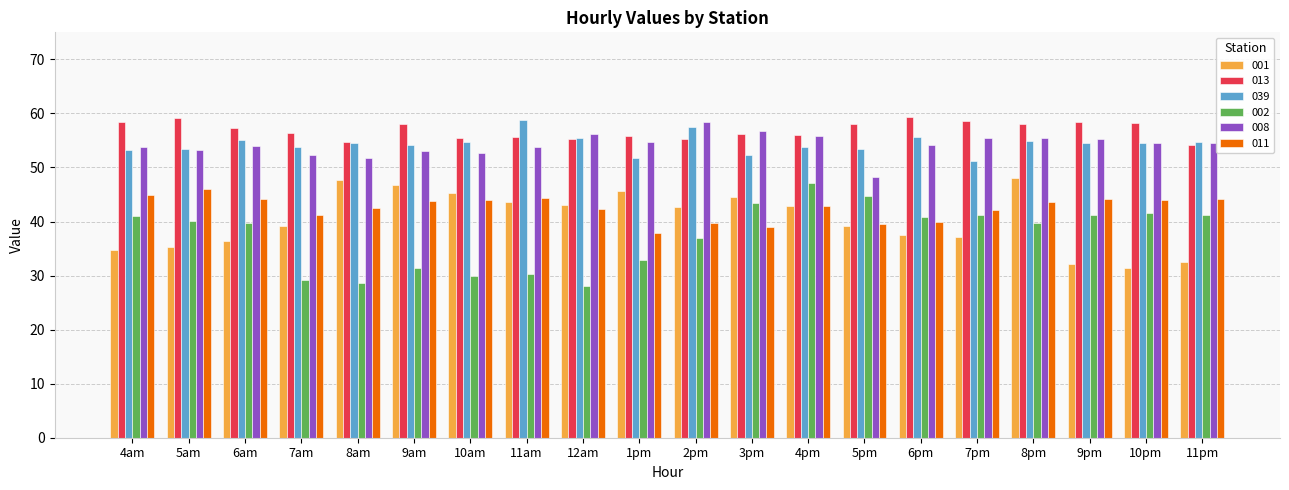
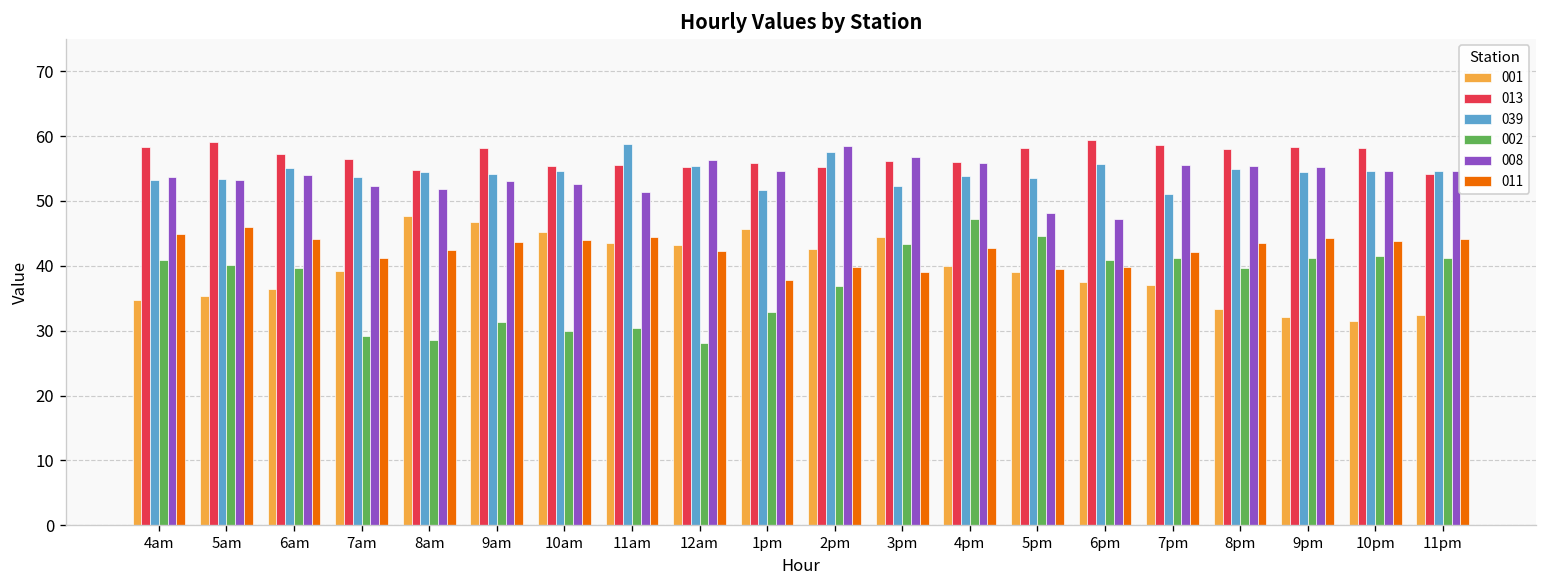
008, 11am: 54 -> 51
001, 4pm: 43 -> 40
008, 6pm: 54 -> 47
001, 8pm: 48 -> 33
